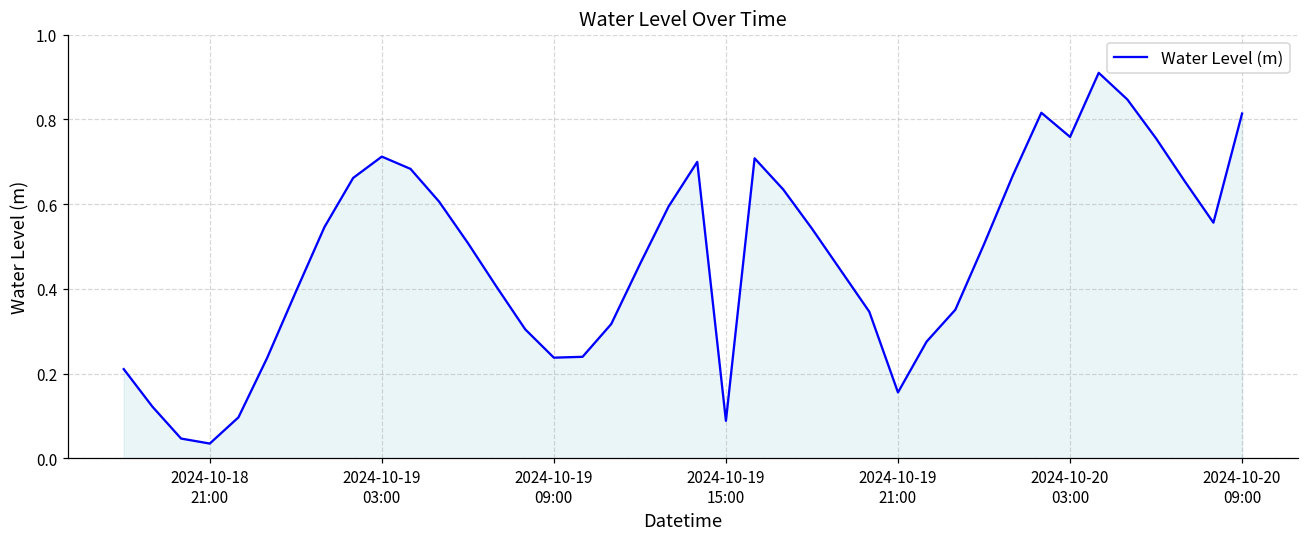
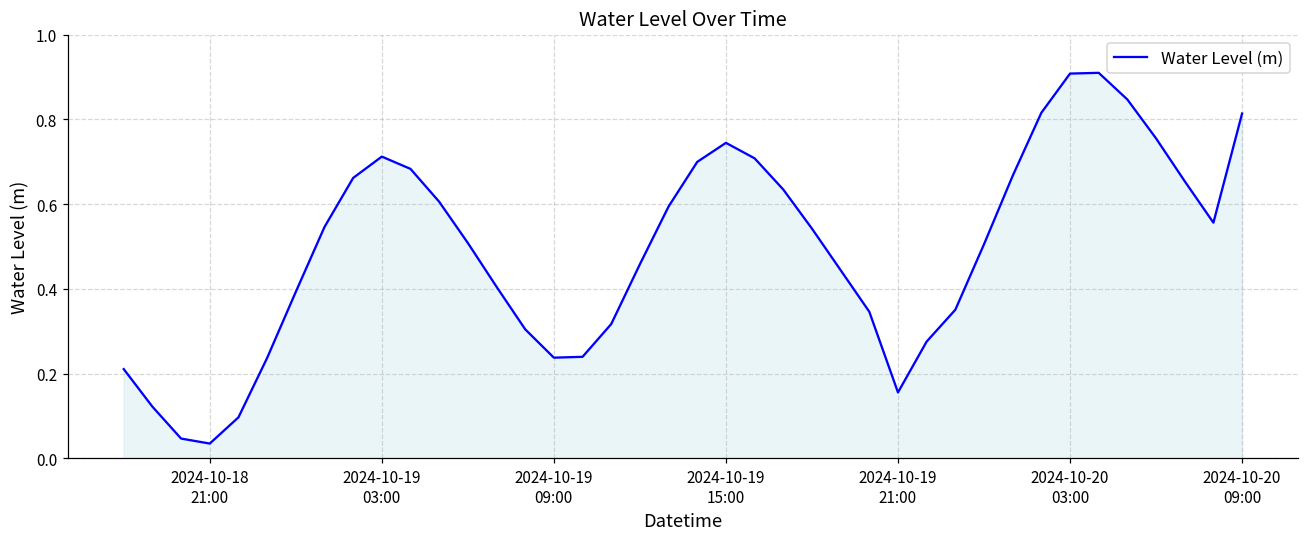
2024-10-19 15:00: 0.09 -> 0.74
2024-10-20 03:00: 0.76 -> 0.91
